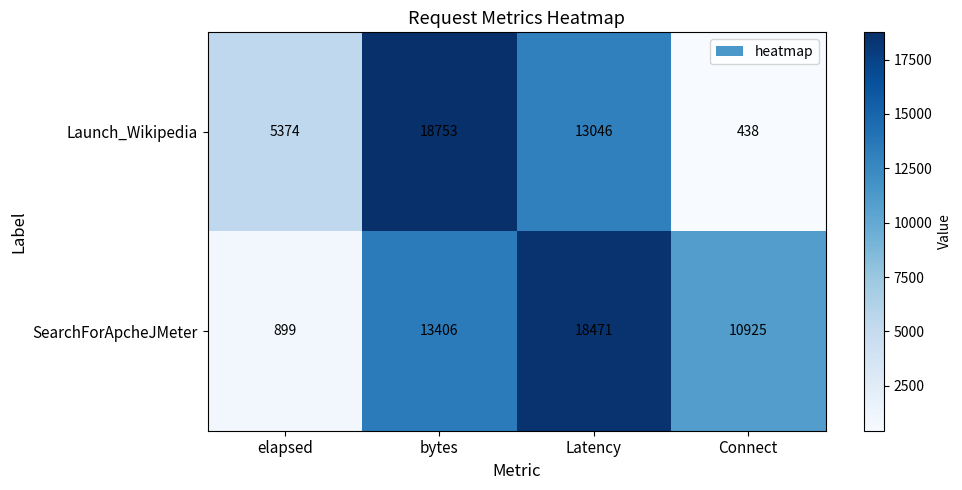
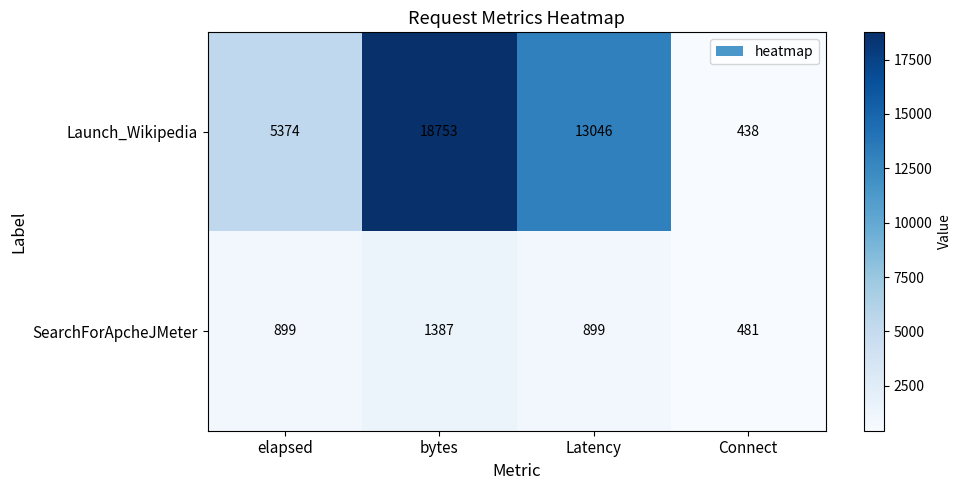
SearchForApcheJMeter, bytes: 13406 -> 1387
SearchForApcheJMeter, Latency: 18471 -> 899
SearchForApcheJMeter, Connect: 10925 -> 481
